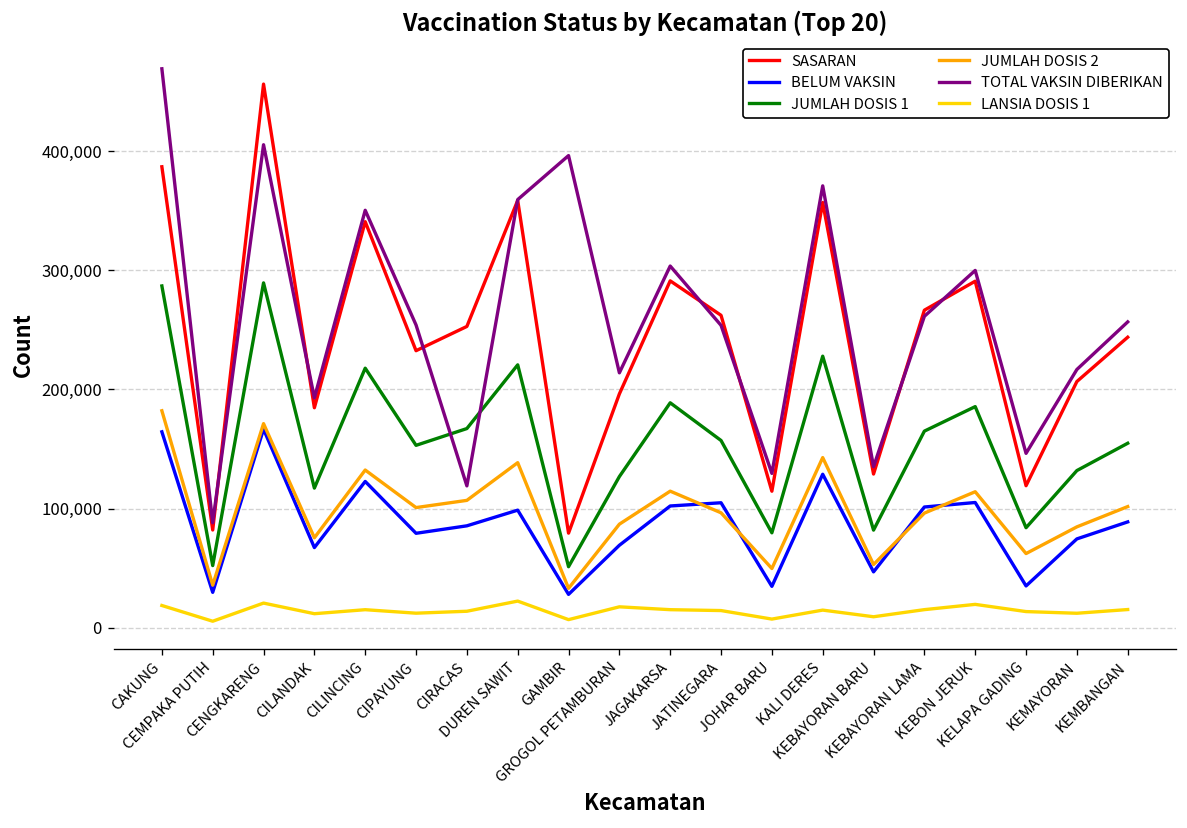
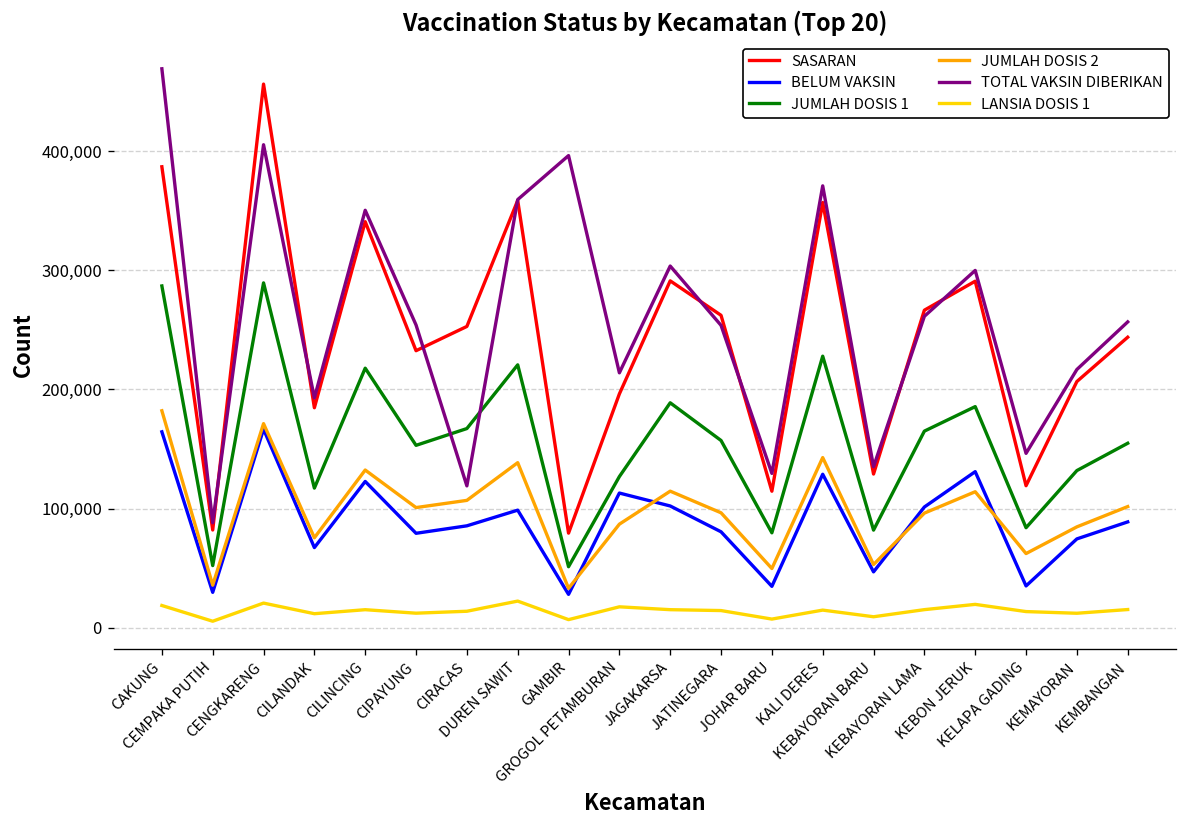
BELUM VAKSIN, GROGOL PETAMBURAN: 70,000 -> 110,000
BELUM VAKSIN, JATINEGARA: 100,000 -> 80,000
BELUM VAKSIN, KEBON JERUK: 110,000 -> 130,000
